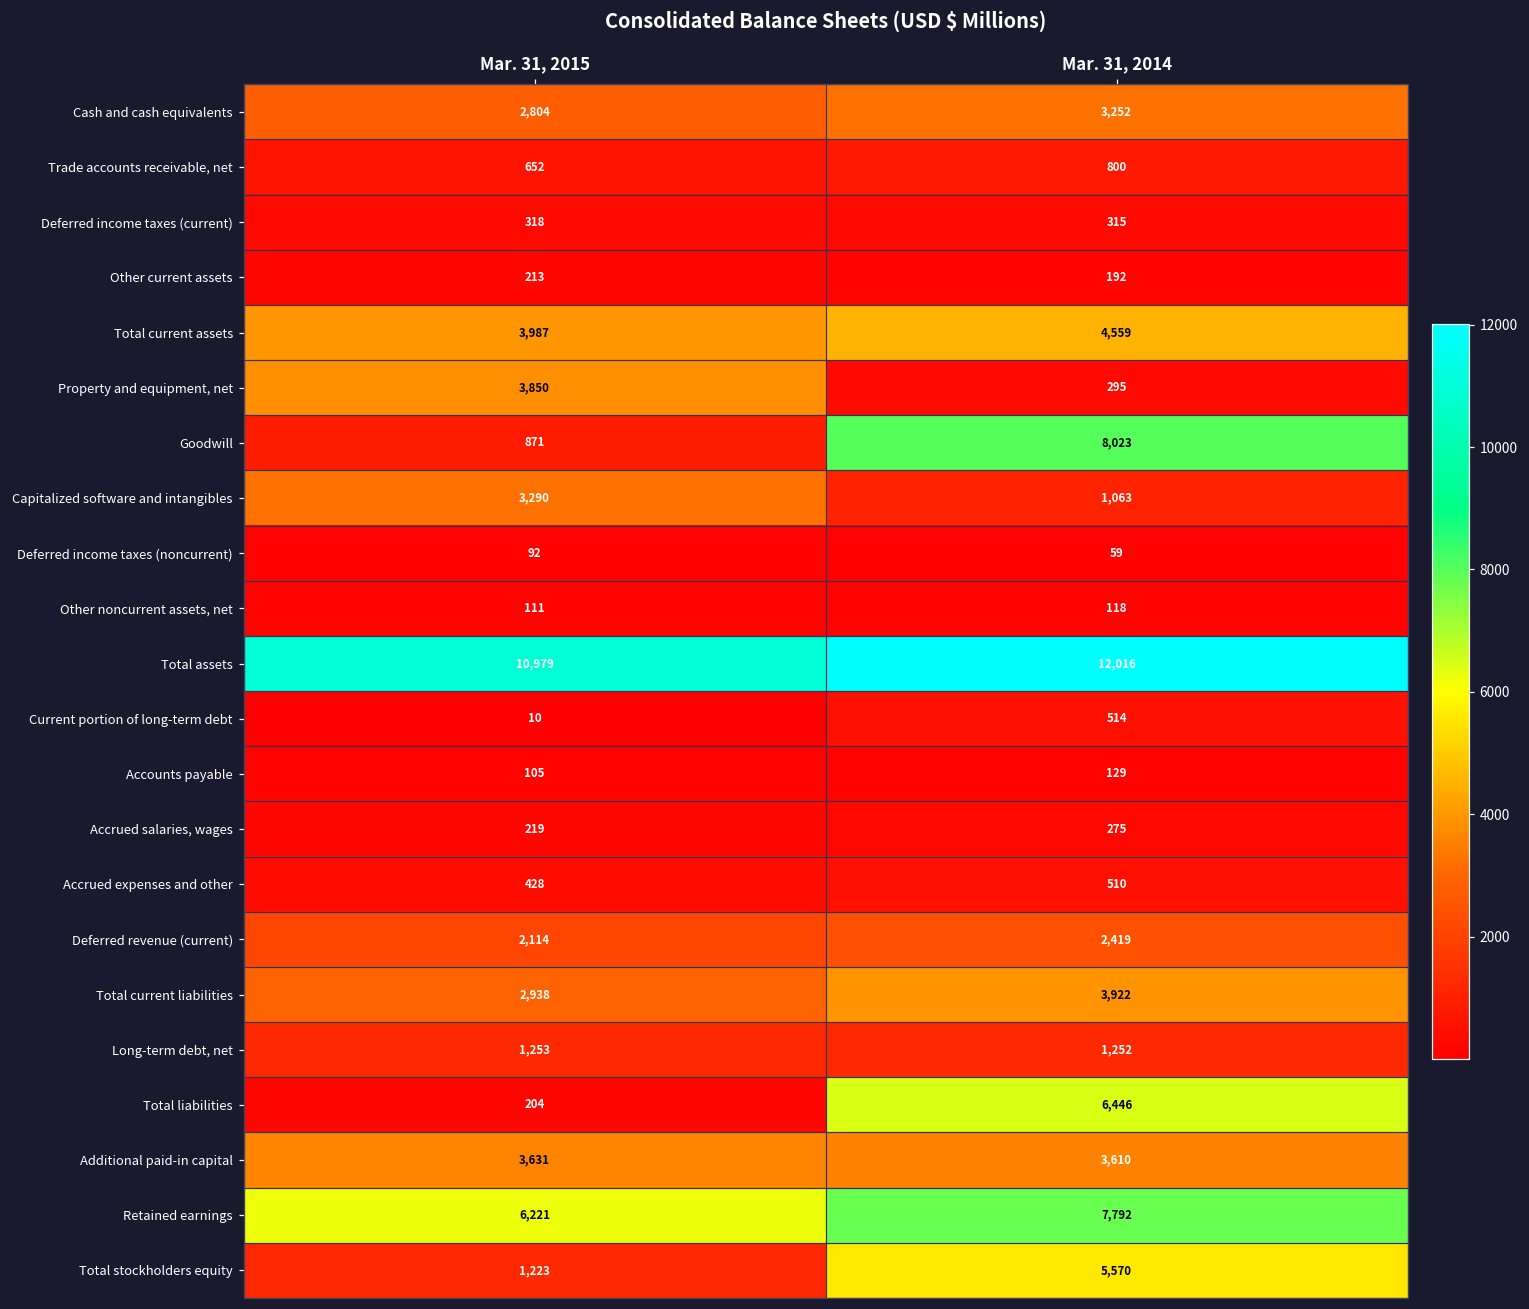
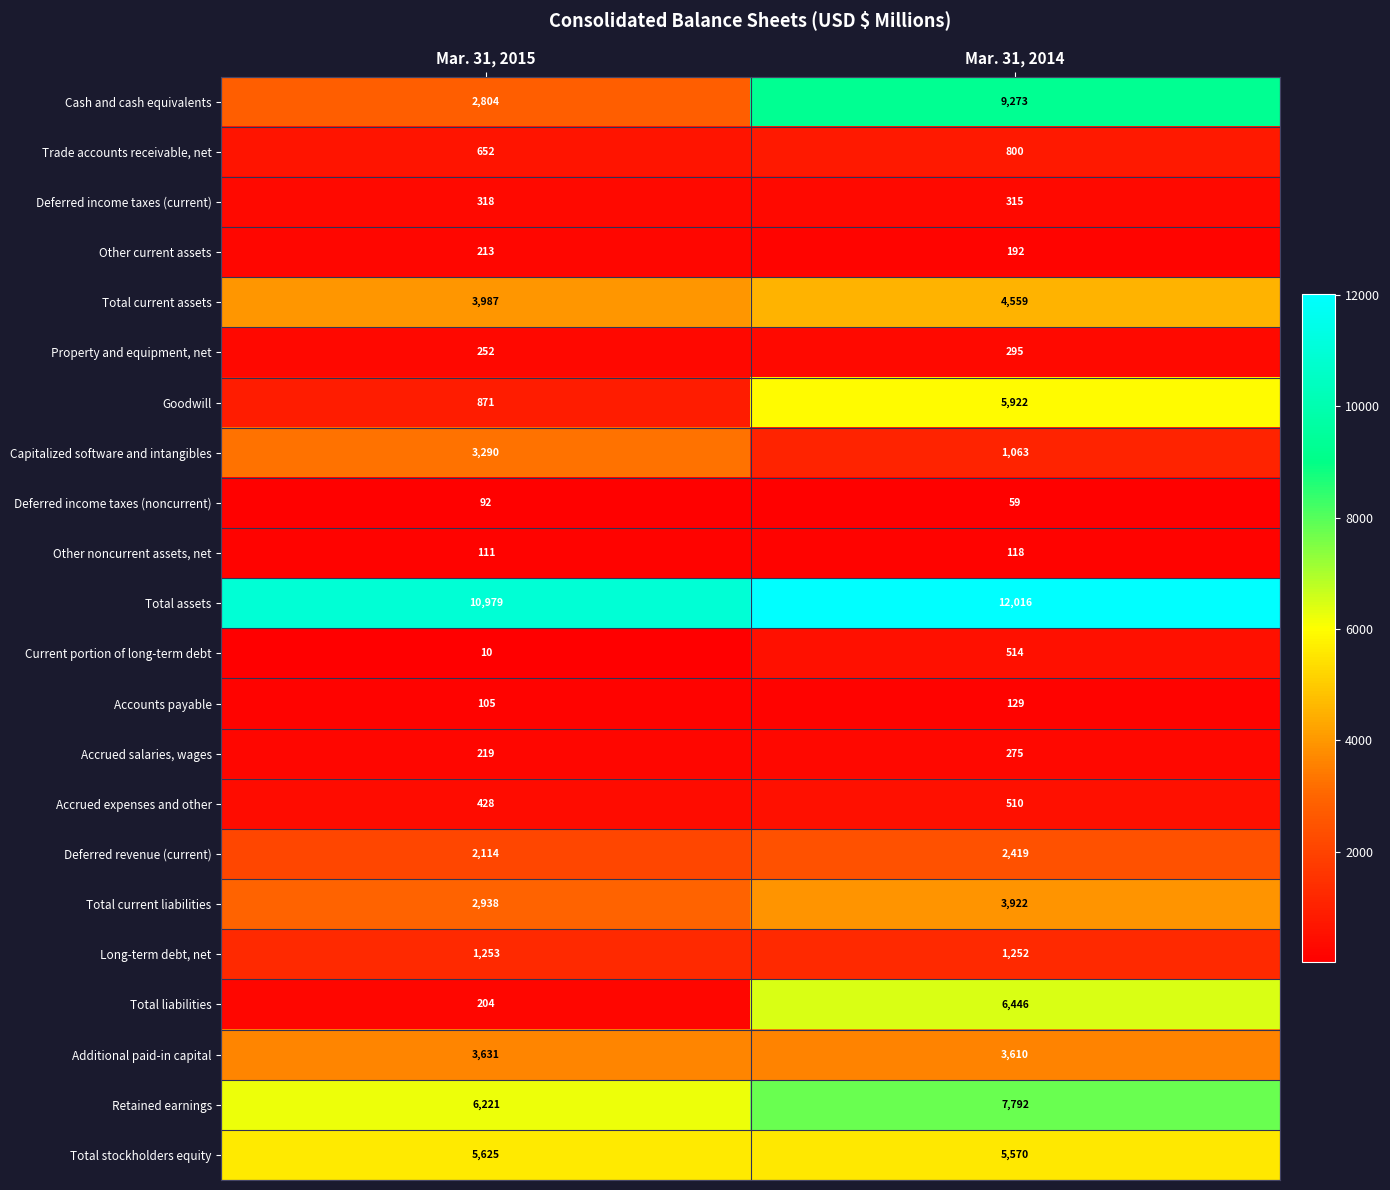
Cash and cash equivalents, Mar. 31, 2014: 3,252 -> 9,273
Property and equipment, net, Mar. 31, 2015: 3,850 -> 252
Goodwill, Mar. 31, 2014: 8,023 -> 5,922
Total stockholders equity, Mar. 31, 2015: 1,223 -> 5,625
